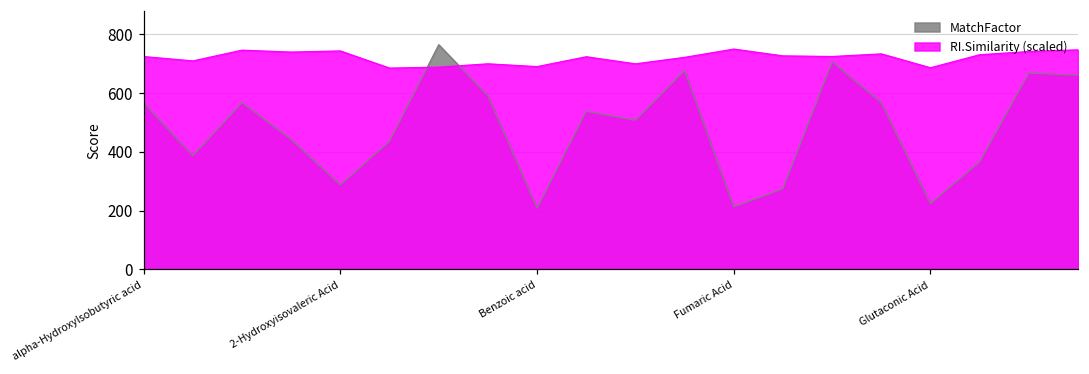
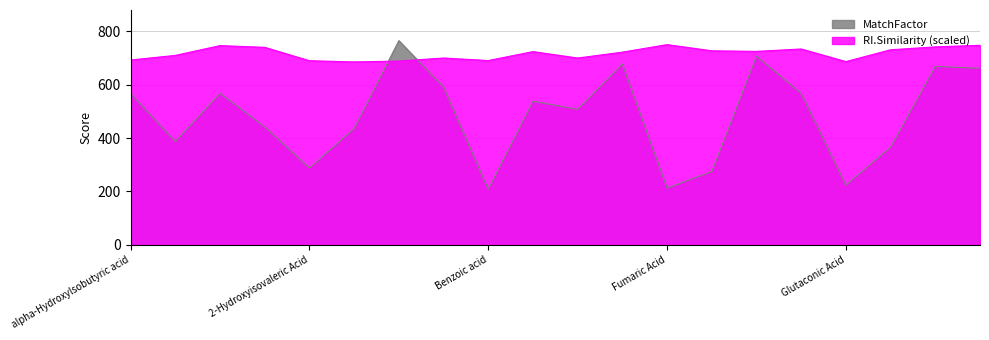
RI.Similarity (scaled), alpha-Hydroxylsobutyric acid: 720 -> 690
RI.Similarity (scaled), 2-Hydroxyisovaleric Acid: 740 -> 690
